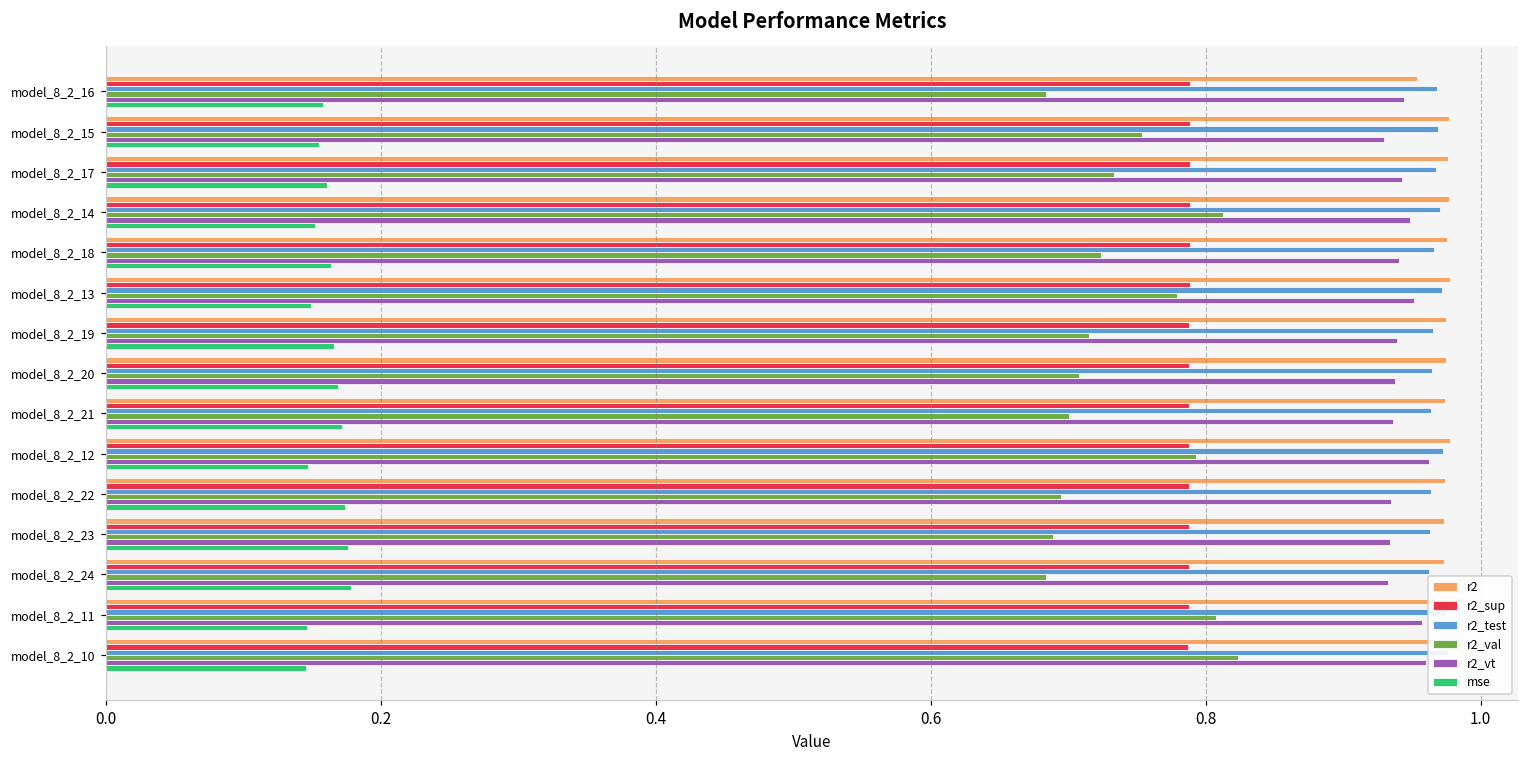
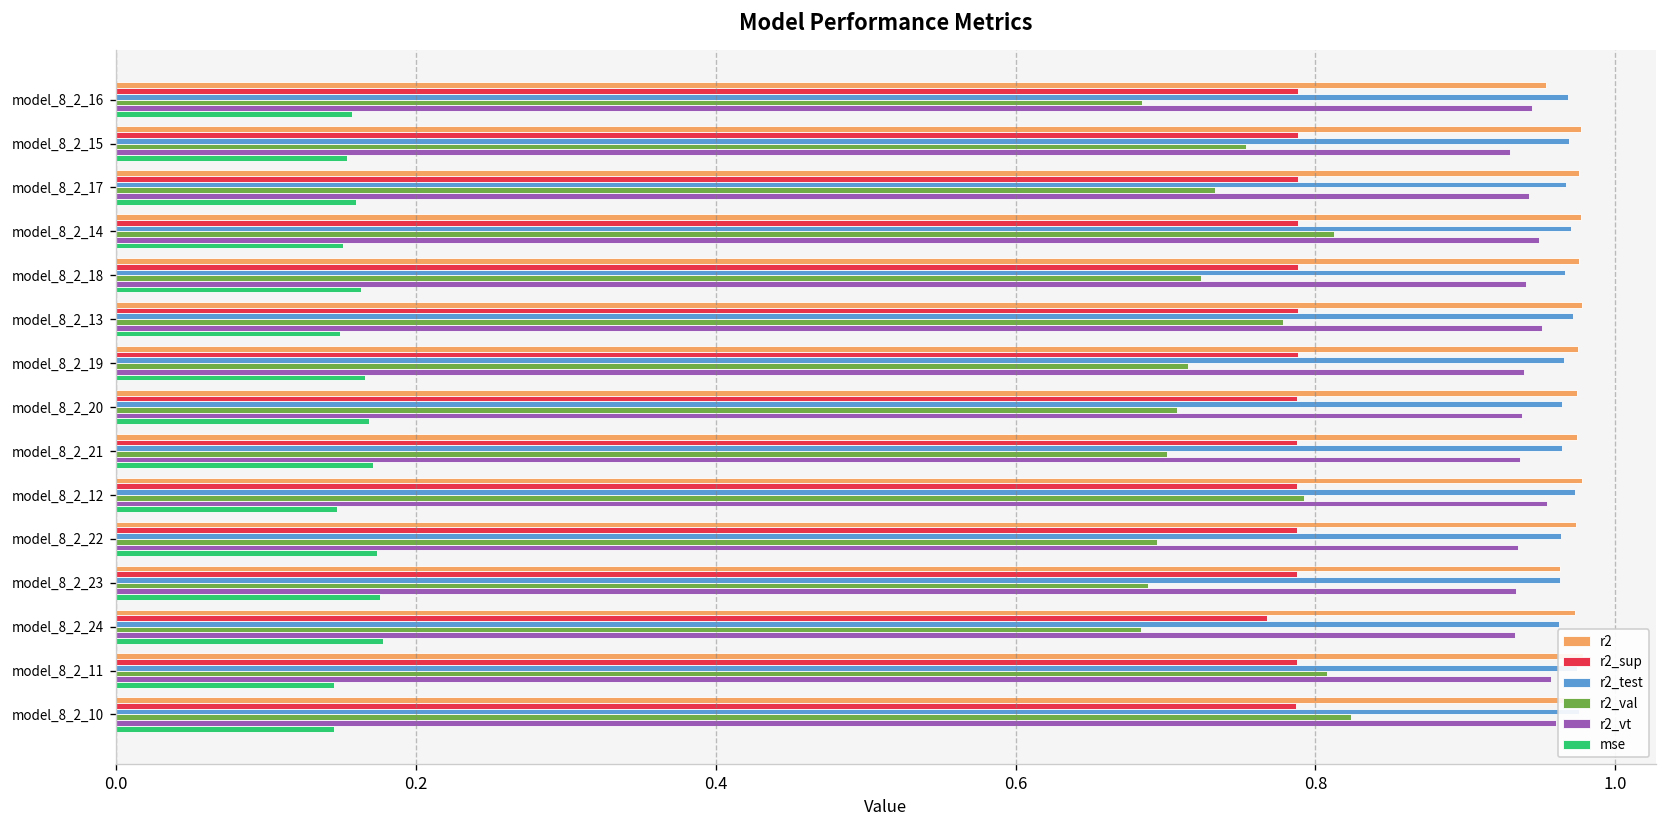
r2_vt, model_8_2_12: 0.962 -> 0.954
r2, model_8_2_23: 0.974 -> 0.963
r2_sup, model_8_2_24: 0.788 -> 0.768
